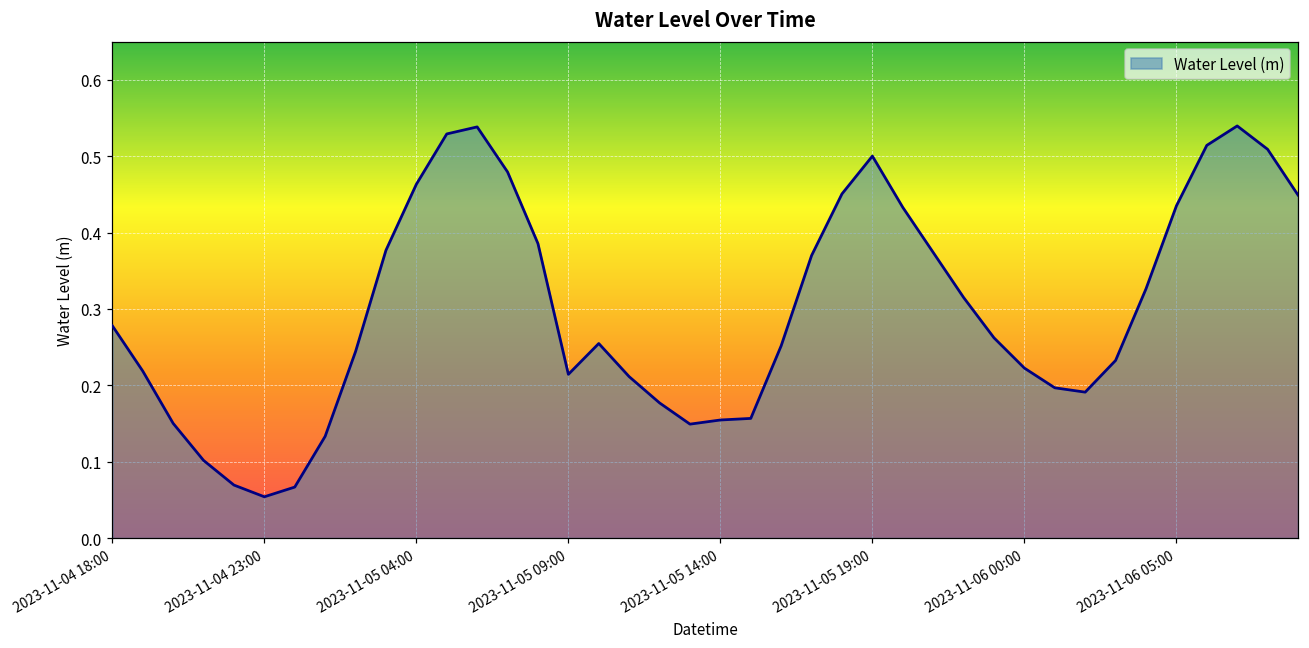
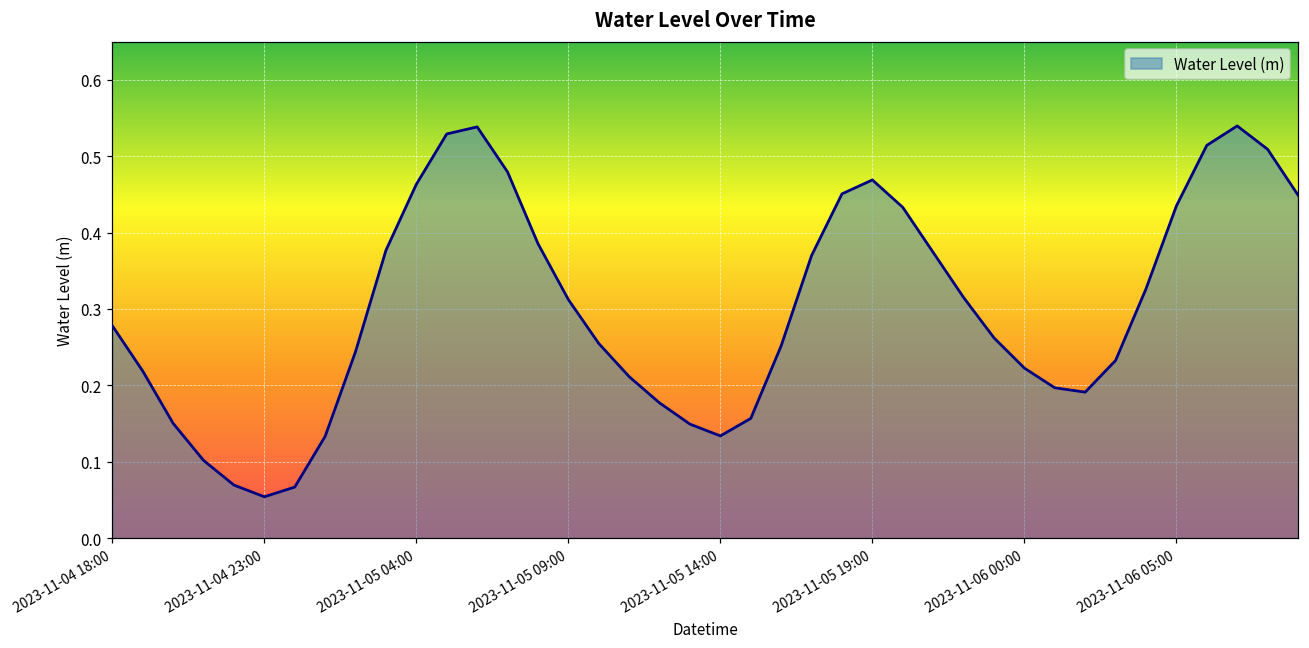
2023-11-05 09:00: 0.21 -> 0.31
2023-11-05 14:00: 0.15 -> 0.13
2023-11-05 19:00: 0.50 -> 0.47
